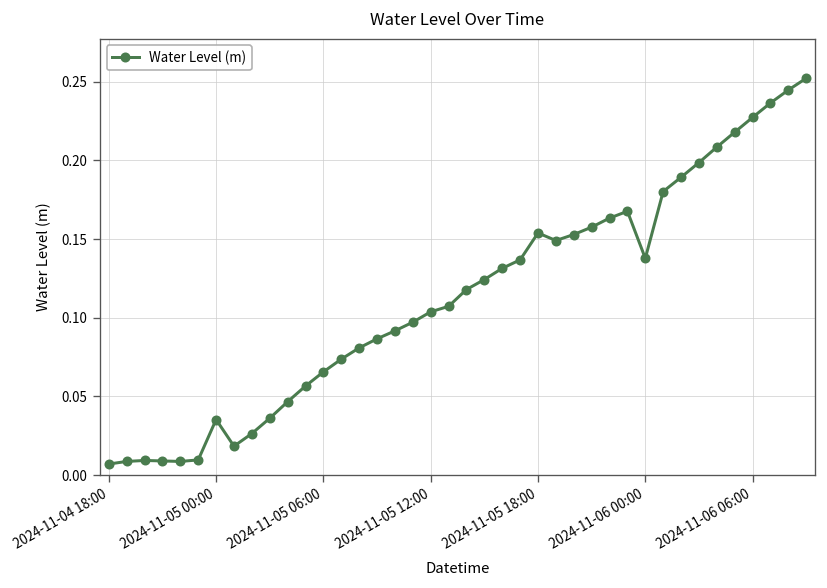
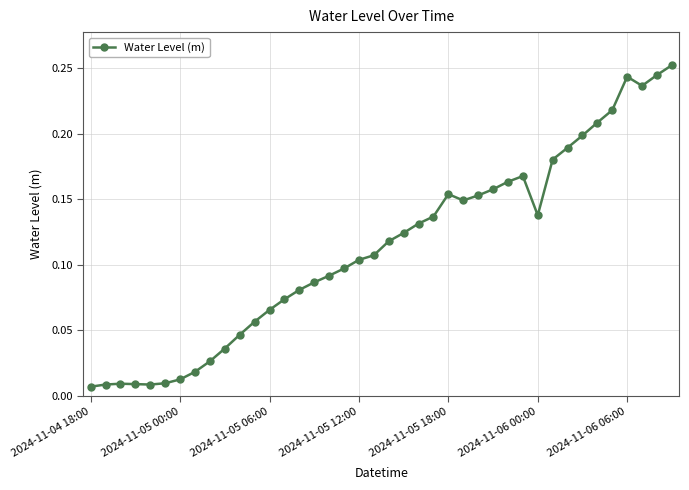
2024-11-05 00:00: 0.035 -> 0.013
2024-11-06 06:00: 0.227 -> 0.243
